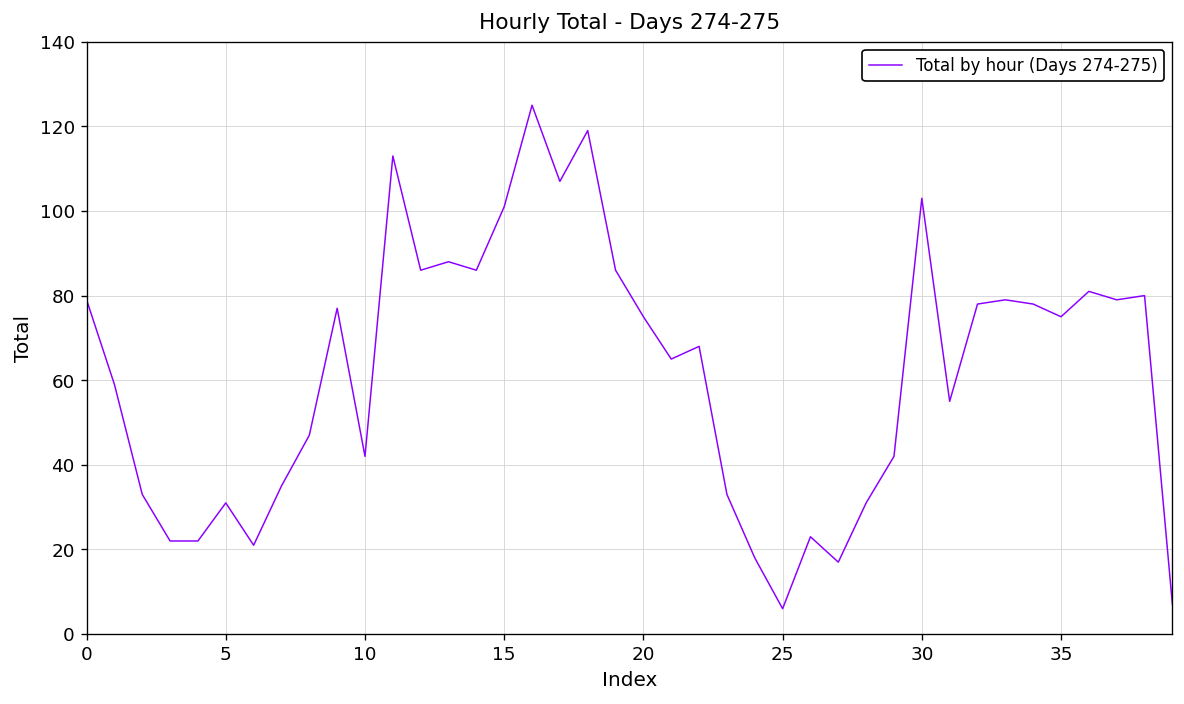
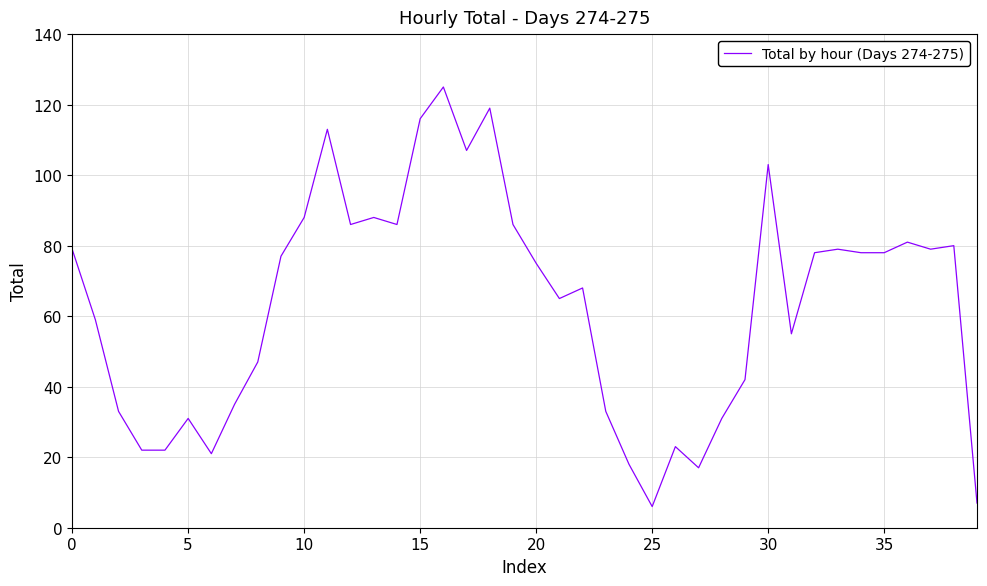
10: 42 -> 88
15: 101 -> 116
35: 75 -> 78
